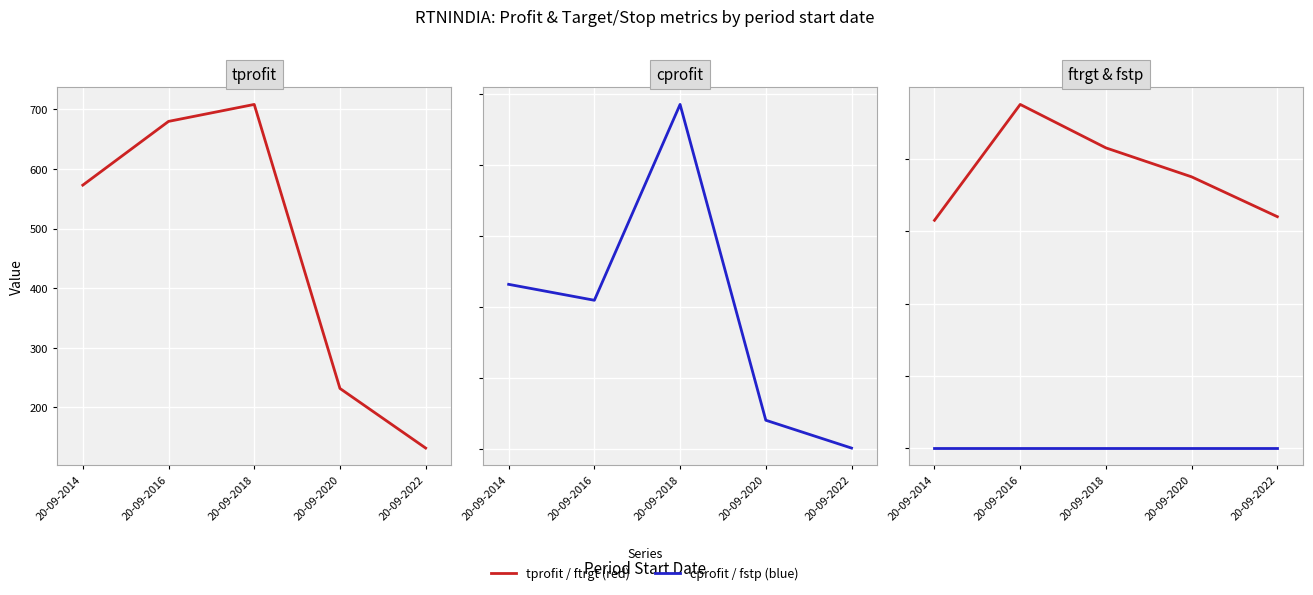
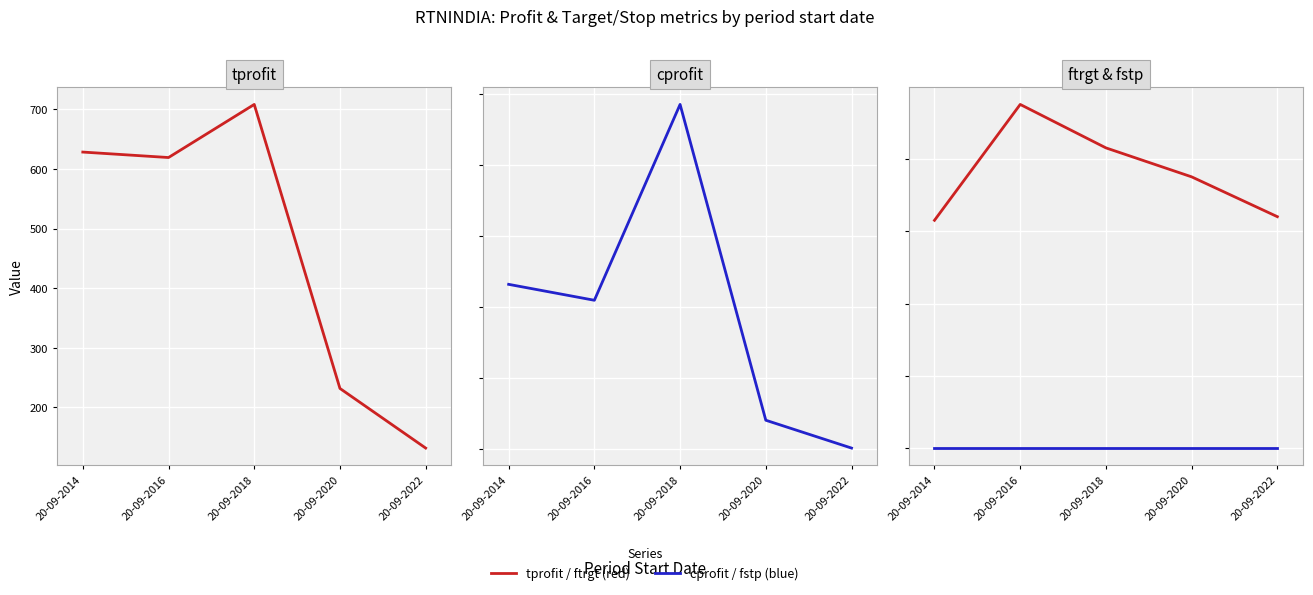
tprofit, 20-09-2014: 570 -> 630
tprofit, 20-09-2016: 680 -> 620
